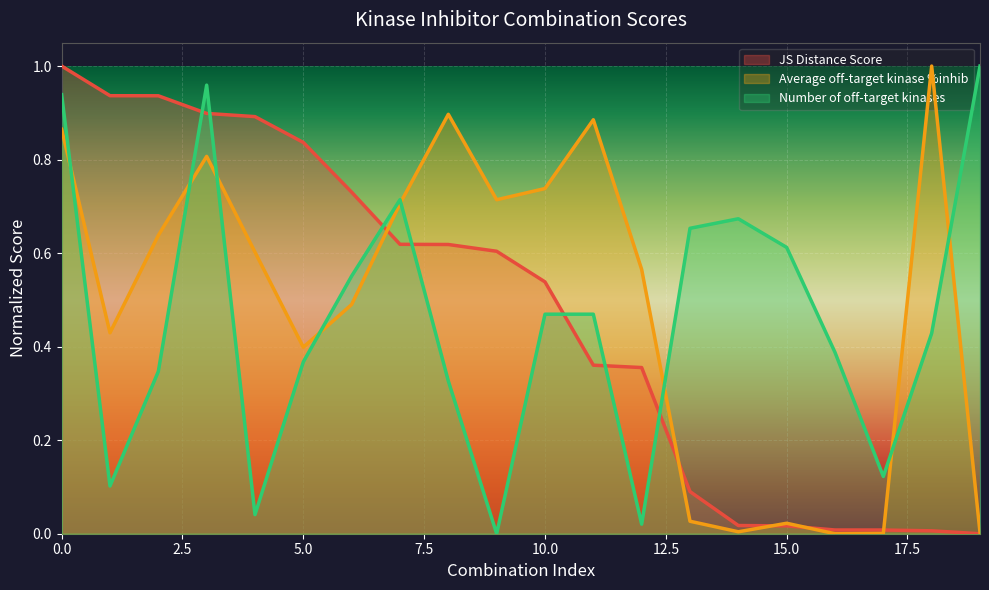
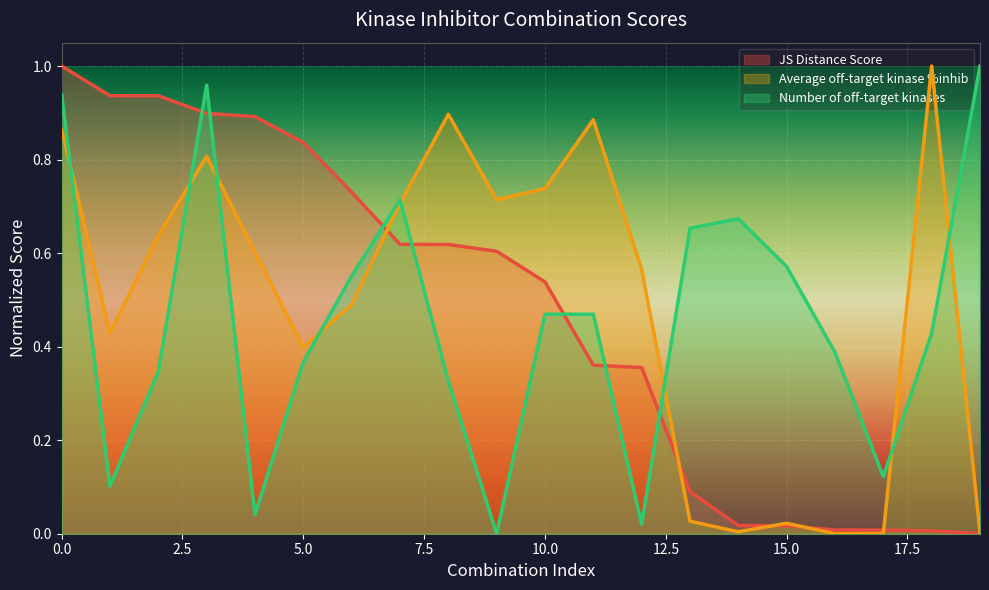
Number of off-target kinases, 15.0: 0.61 -> 0.57
